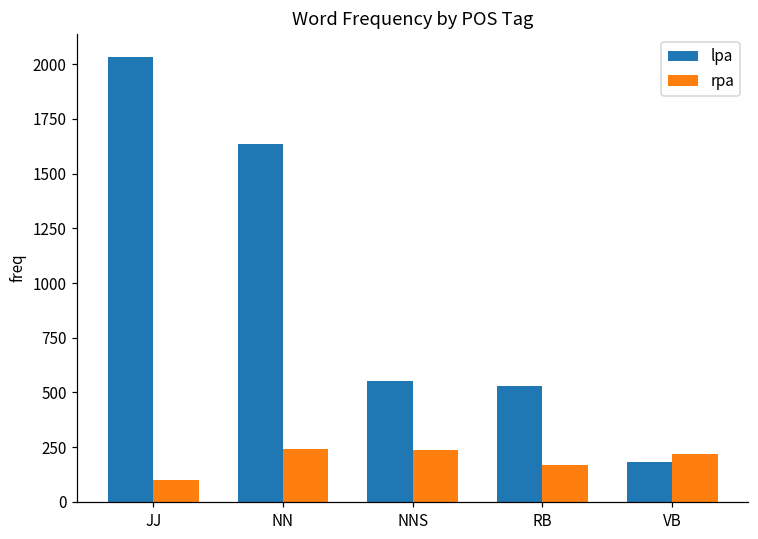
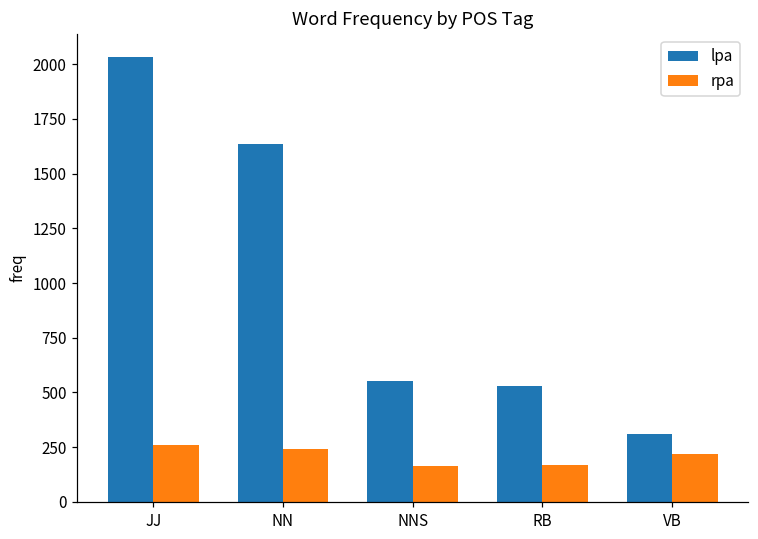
rpa, JJ: 100 -> 260
rpa, NNS: 240 -> 160
lpa, VB: 180 -> 310
